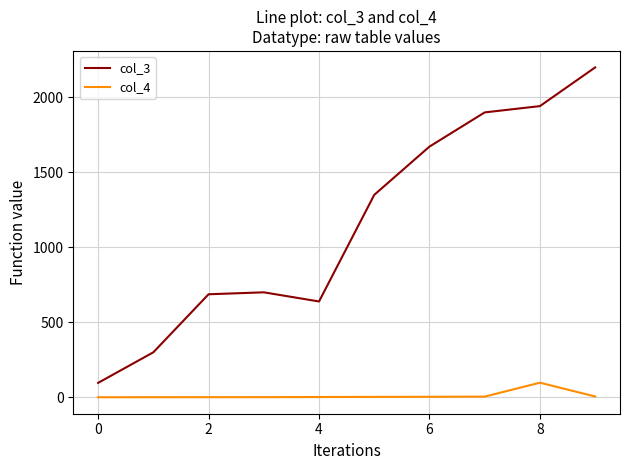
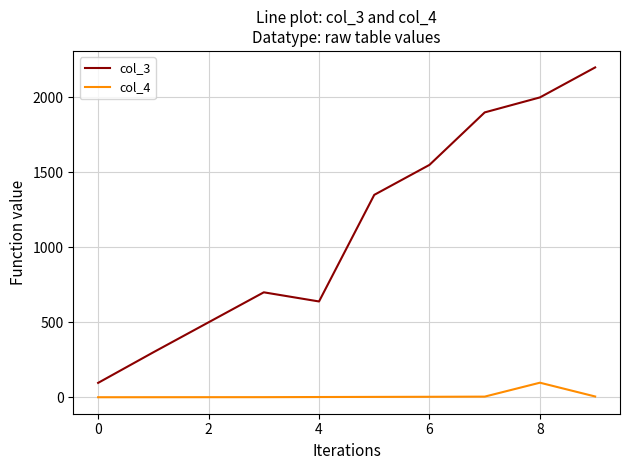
col_3, 2: 690 -> 500
col_3, 6: 1670 -> 1550
col_3, 8: 1940 -> 2000
